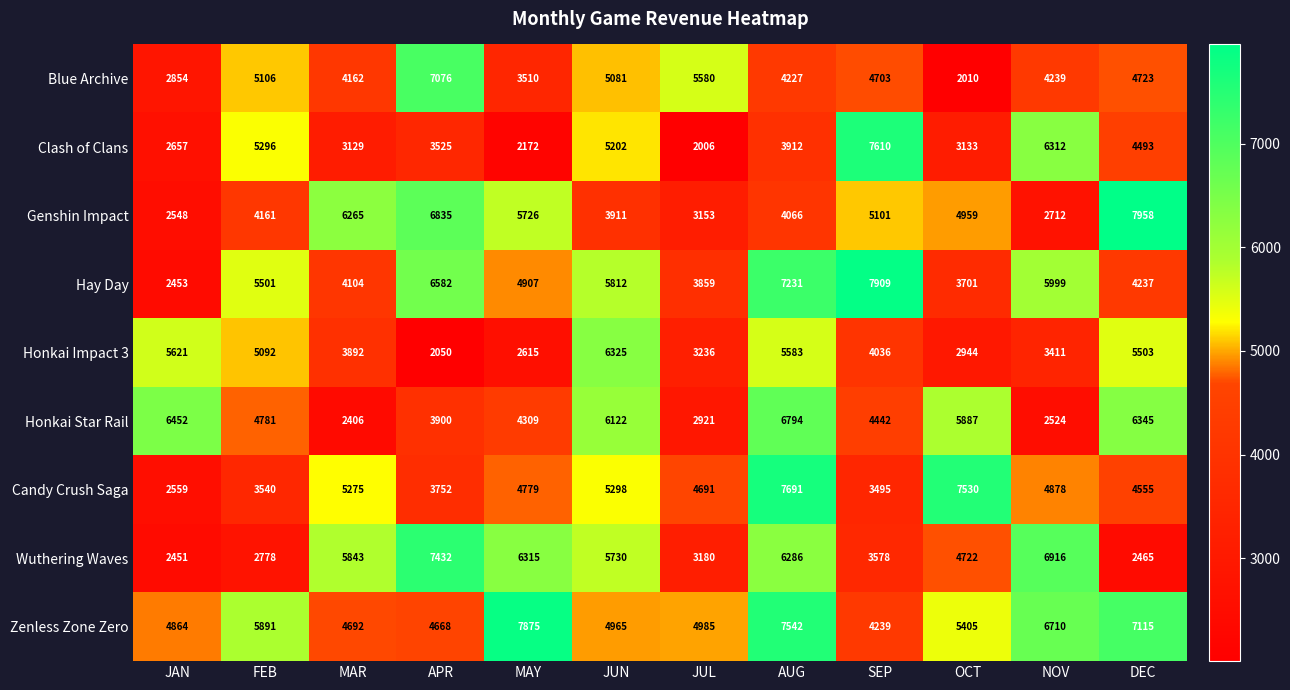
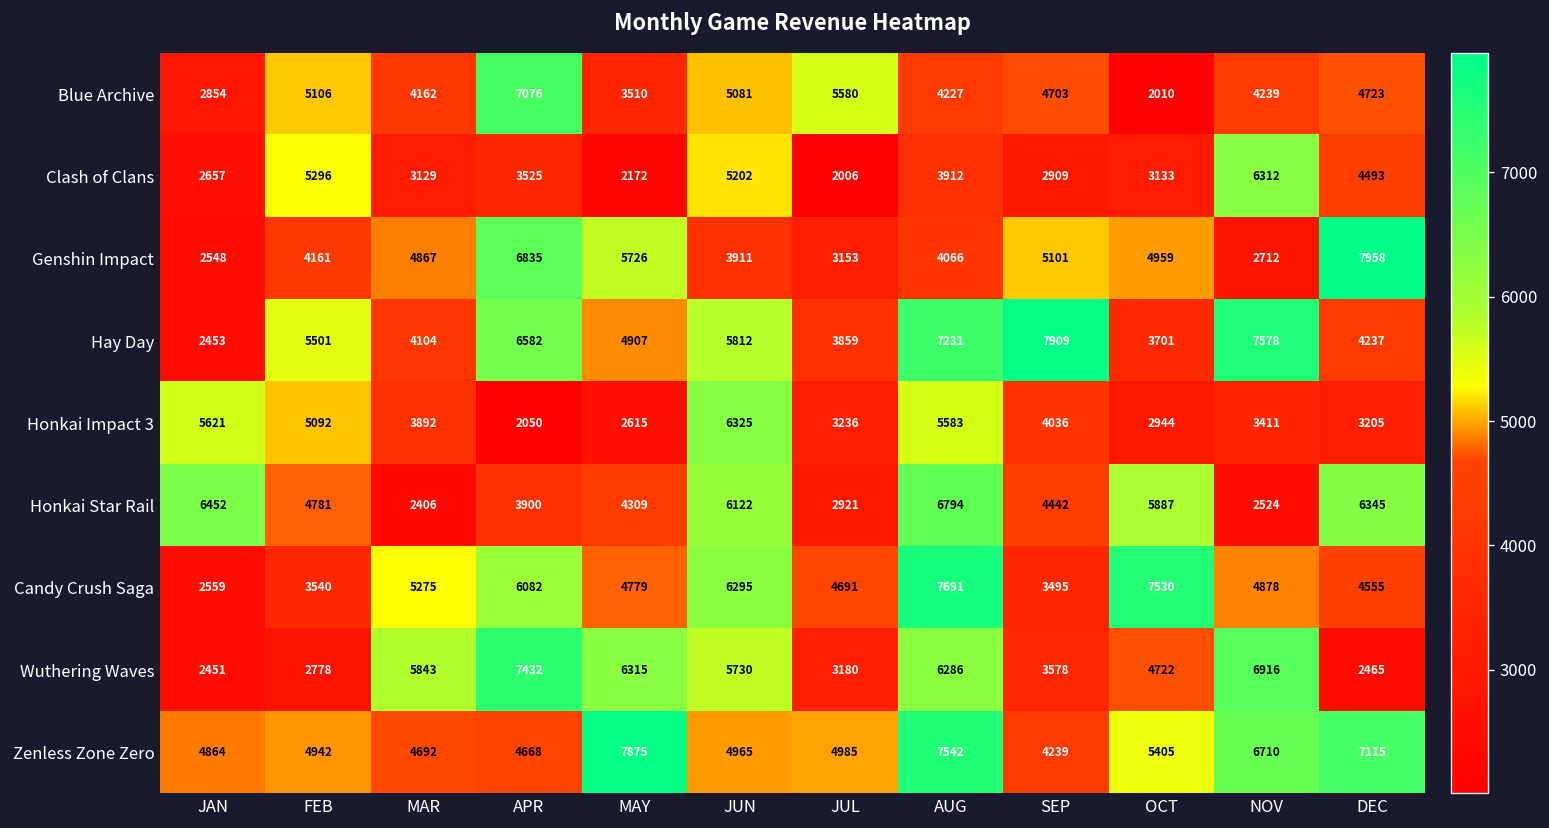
Clash of Clans, SEP: 7610 -> 2909
Genshin Impact, MAR: 6265 -> 4867
Hay Day, NOV: 5999 -> 7578
Honkai Impact 3, DEC: 5503 -> 3205
Candy Crush Saga, APR: 3752 -> 6082
Candy Crush Saga, JUN: 5298 -> 6295
Zenless Zone Zero, FEB: 5891 -> 4942
